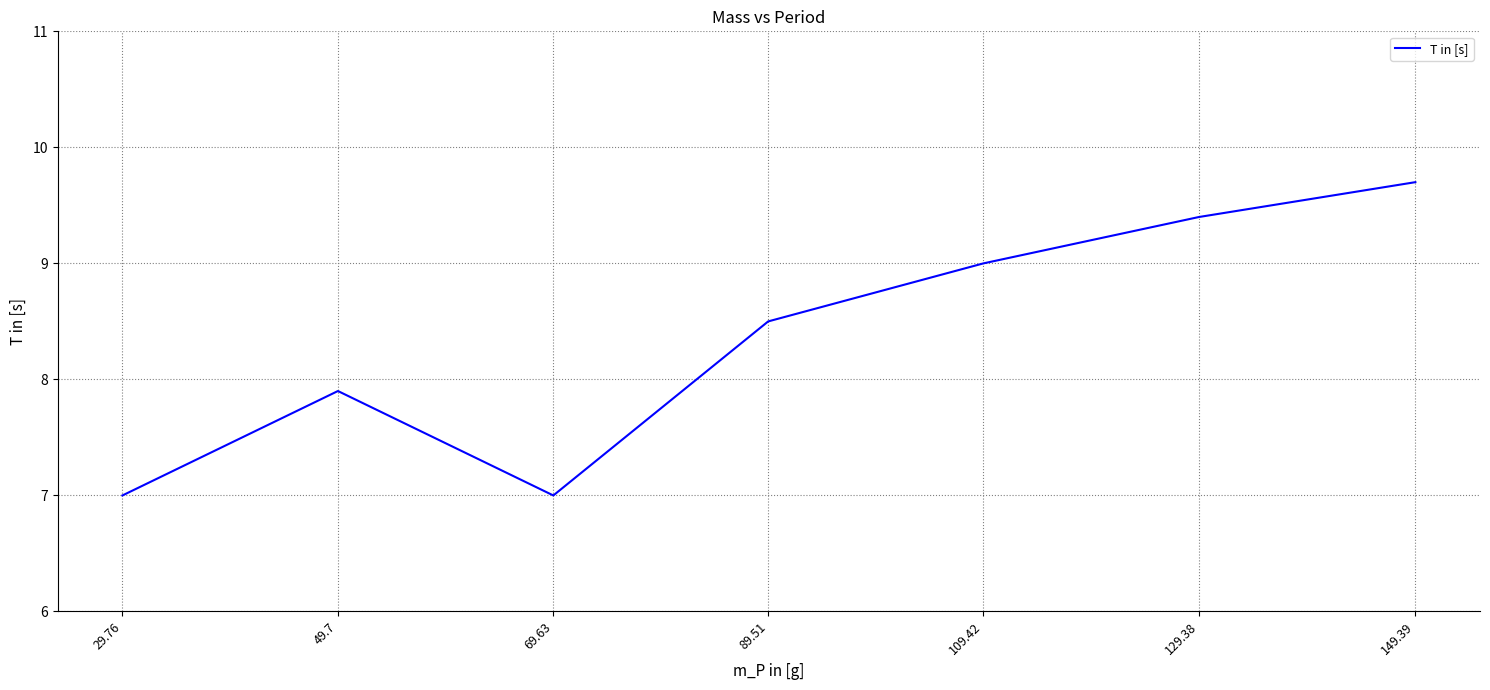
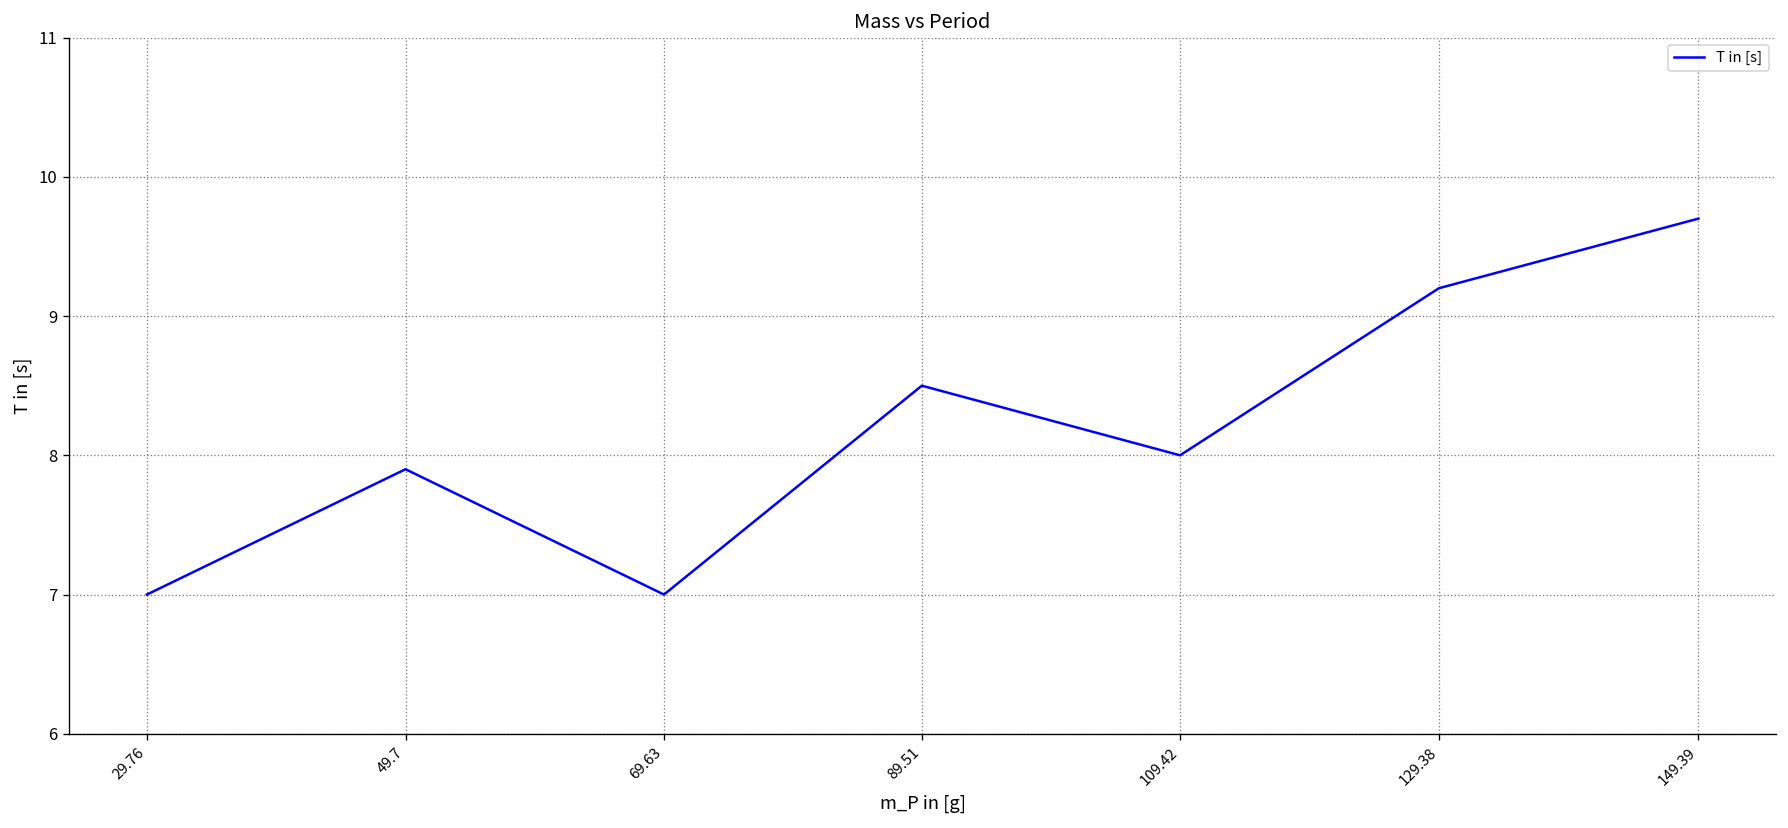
109.42: 9 -> 8
129.38: 9.4 -> 9.2
